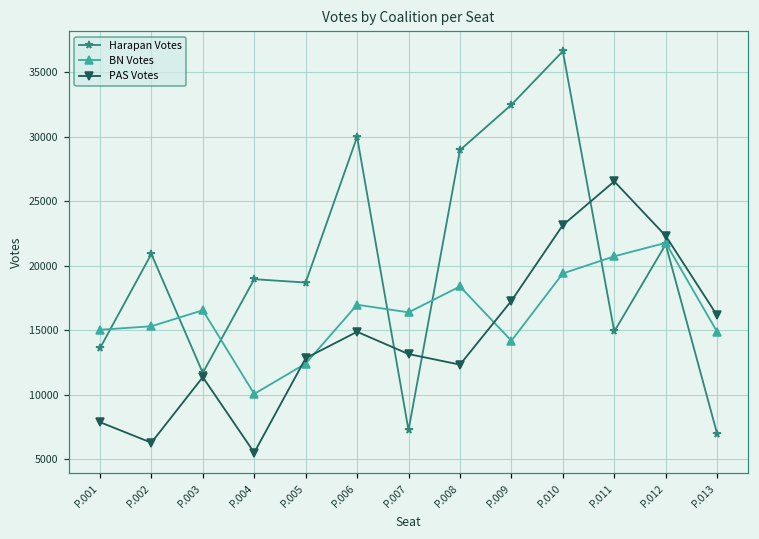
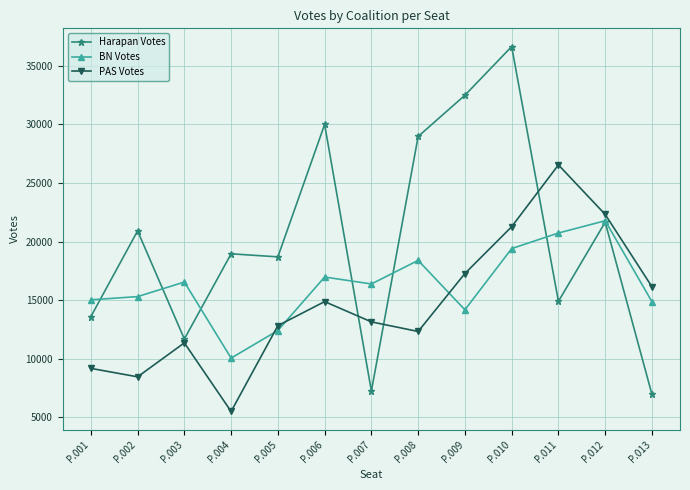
PAS Votes, P.001: 7900 -> 9200
PAS Votes, P.002: 6300 -> 8500
PAS Votes, P.010: 23100 -> 21300
